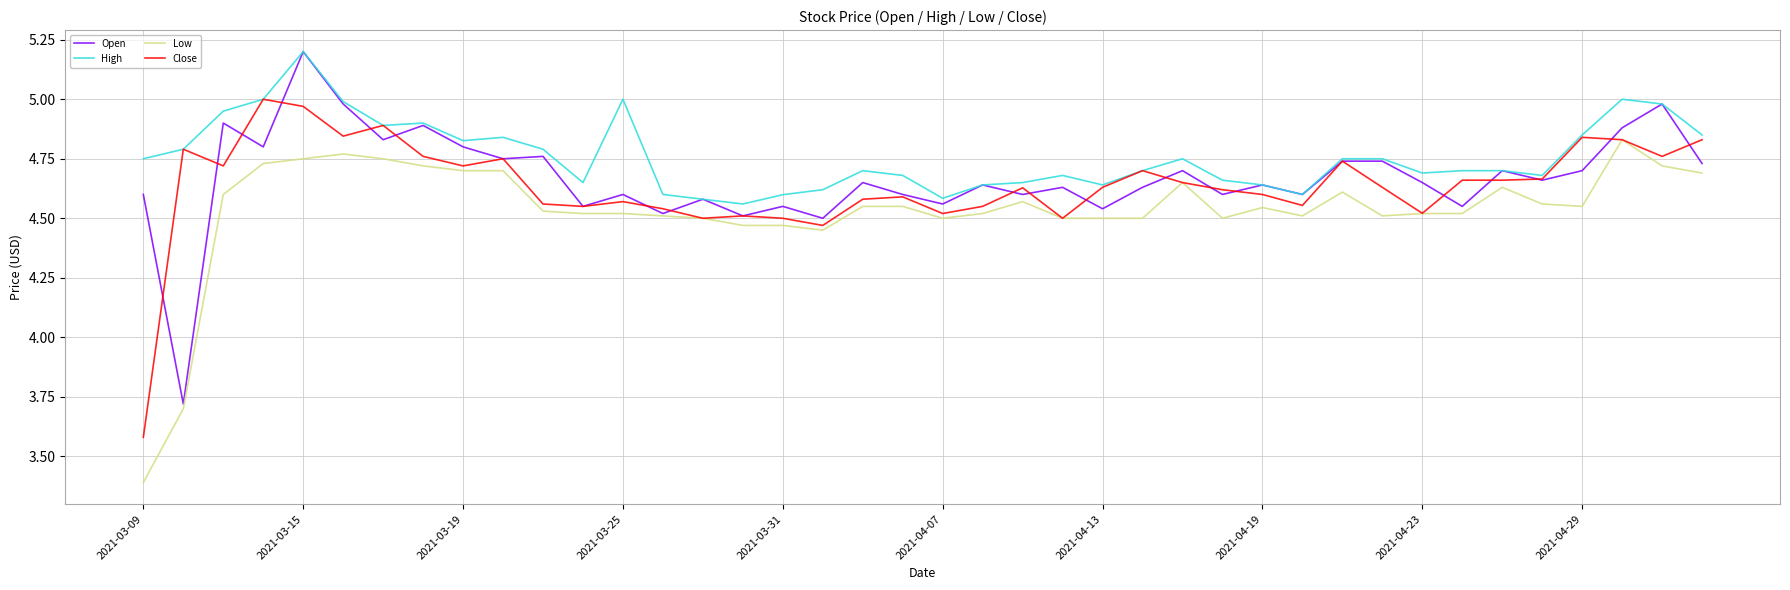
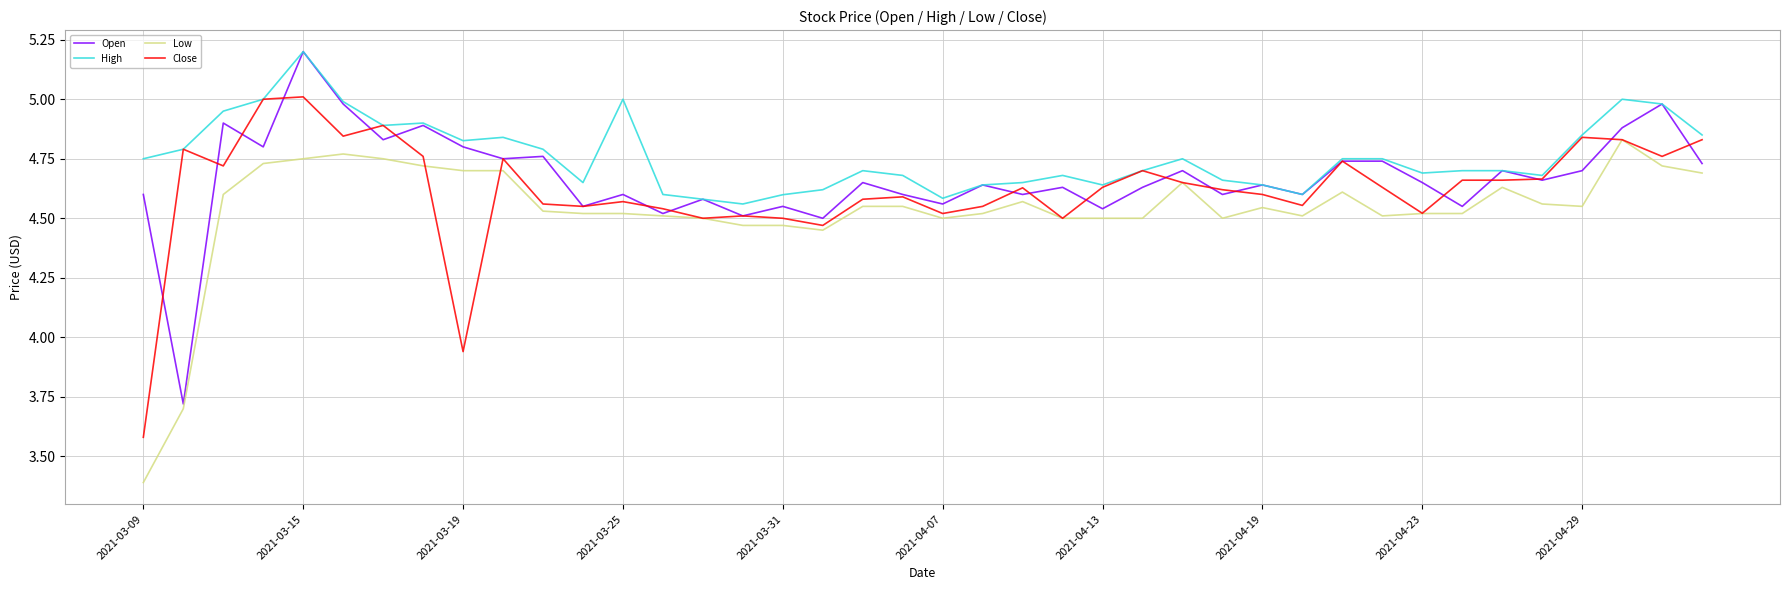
Close, 2021-03-15: 4.97 -> 5.01
Close, 2021-03-19: 4.72 -> 3.94
